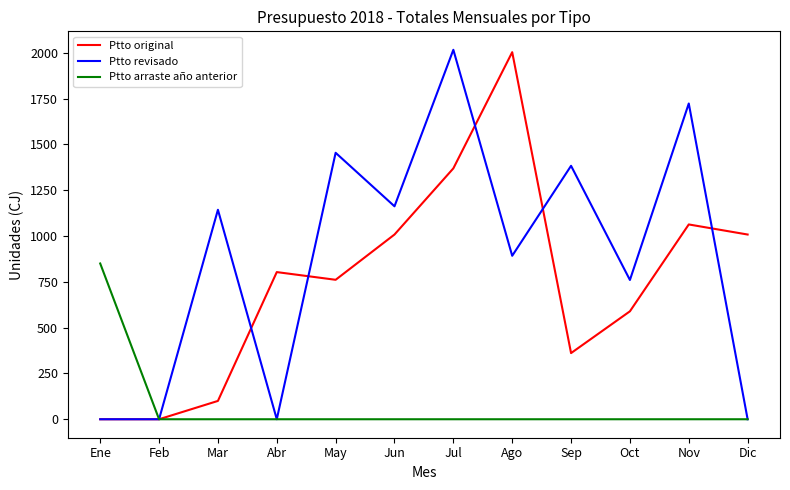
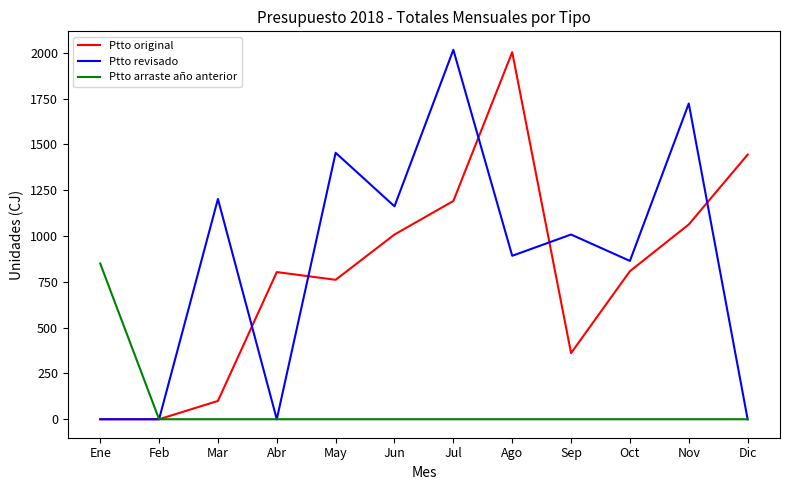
Ptto revisado, Mar: 1140 -> 1200
Ptto original, Jul: 1370 -> 1190
Ptto revisado, Sep: 1380 -> 1010
Ptto original, Oct: 590 -> 810
Ptto revisado, Oct: 760 -> 860
Ptto original, Dic: 1010 -> 1440
